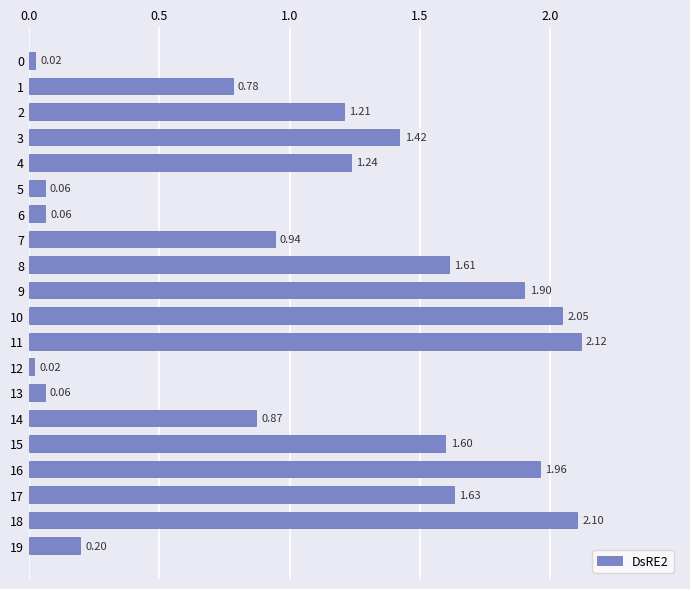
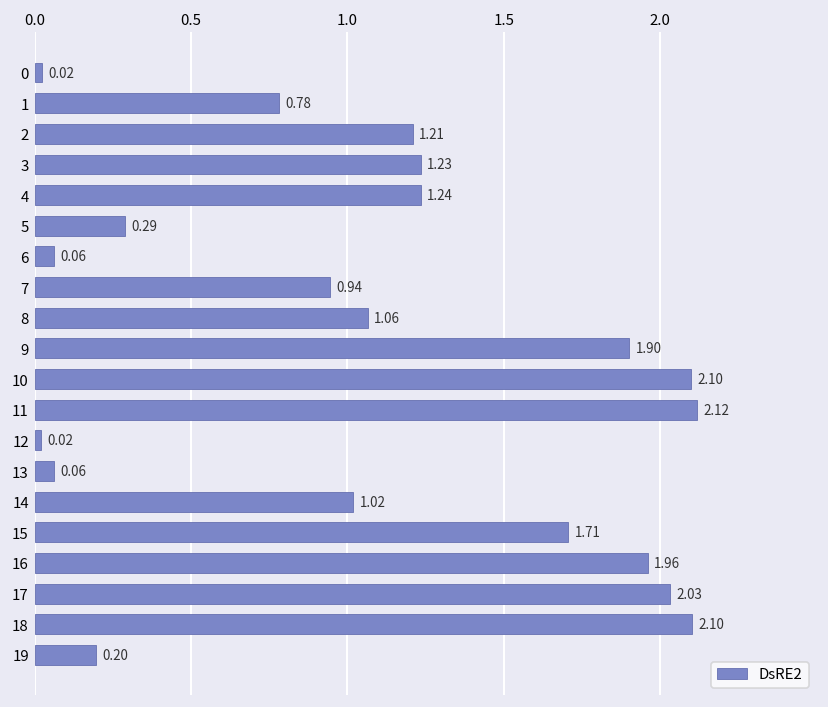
3: 1.42 -> 1.23
5: 0.06 -> 0.29
8: 1.61 -> 1.06
10: 2.05 -> 2.10
14: 0.87 -> 1.02
15: 1.60 -> 1.71
17: 1.63 -> 2.03
